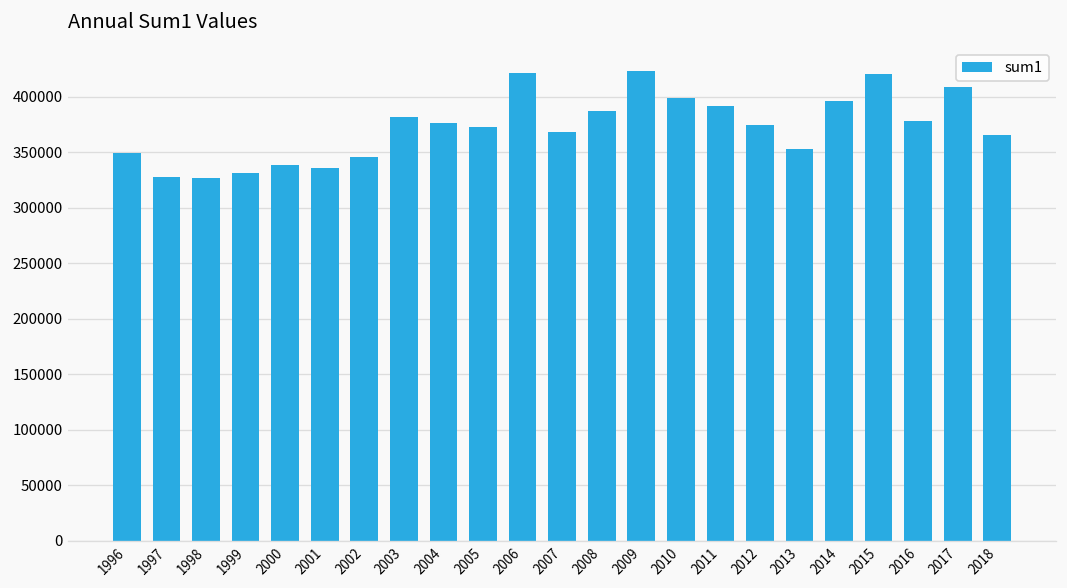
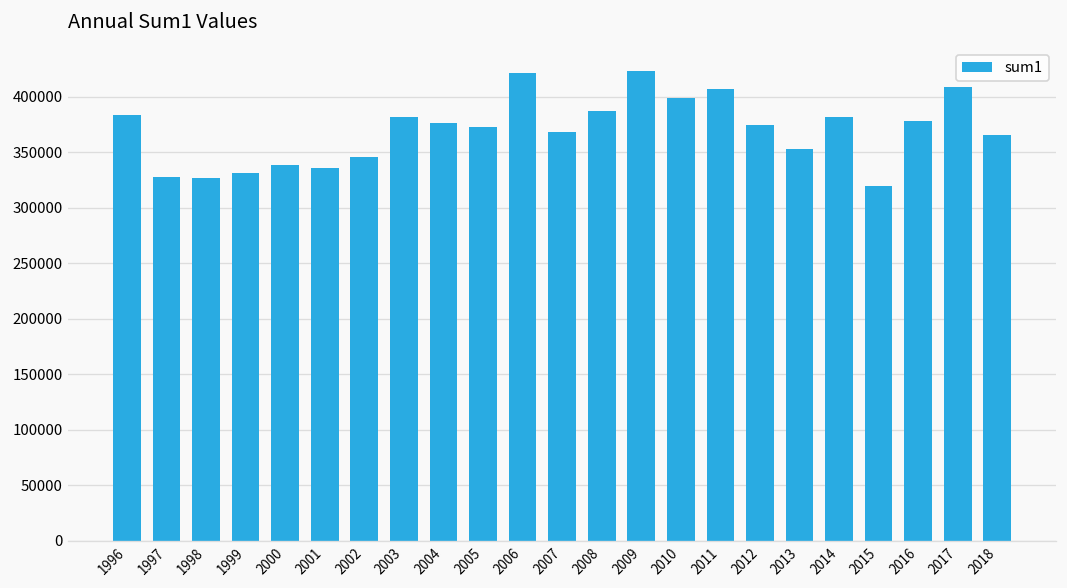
1996: 350000 -> 380000
2011: 390000 -> 410000
2014: 400000 -> 380000
2015: 420000 -> 320000
